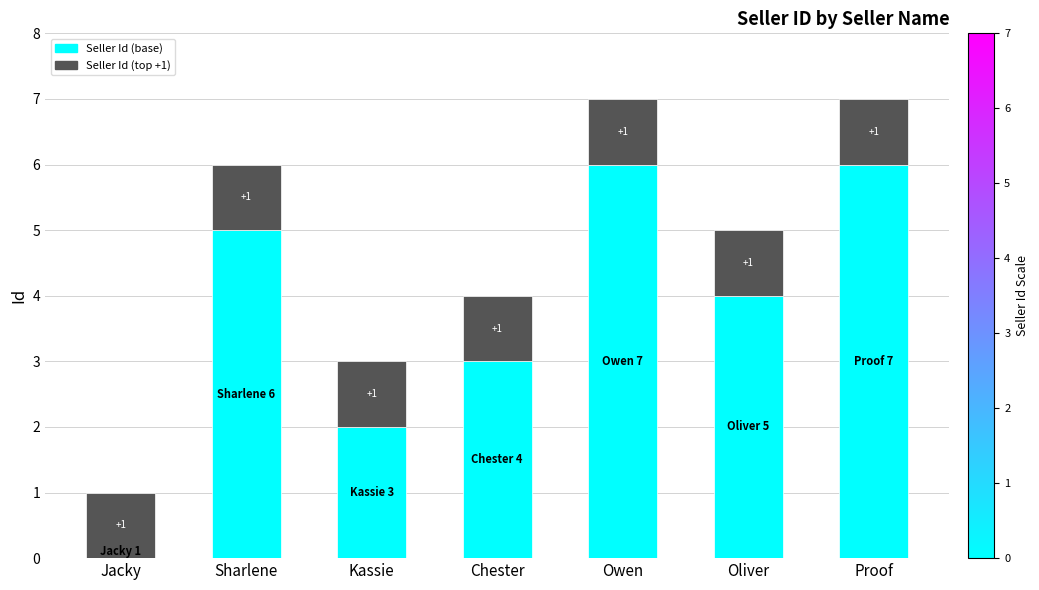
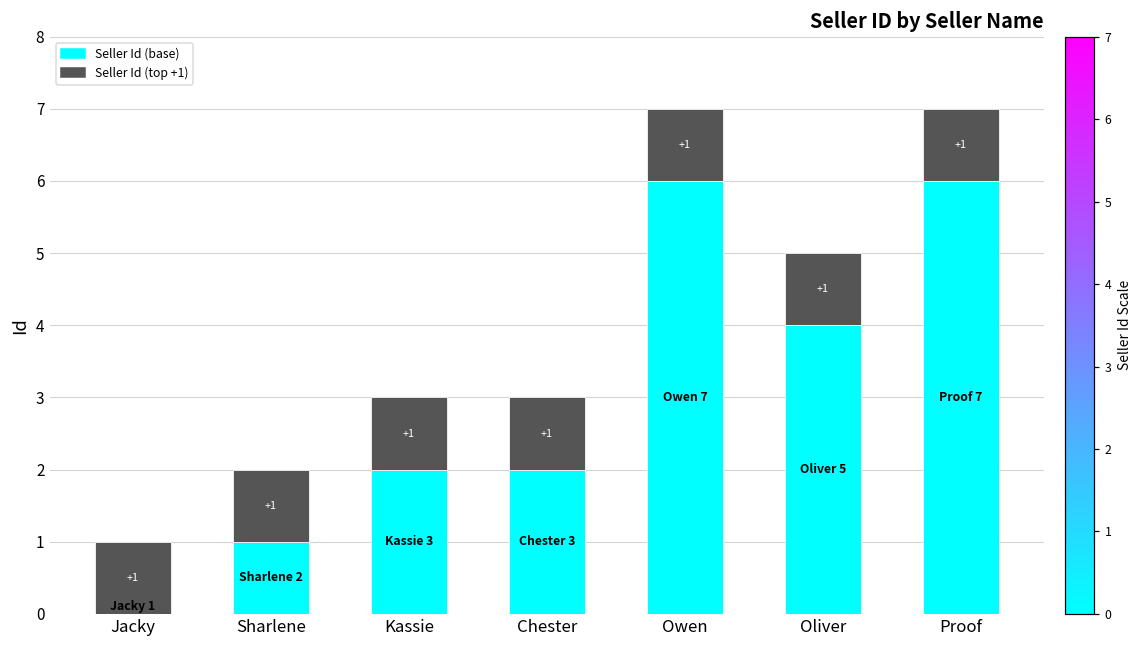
Seller Id (base), Sharlene: 6 -> 2
Seller Id (base), Chester: 4 -> 3
